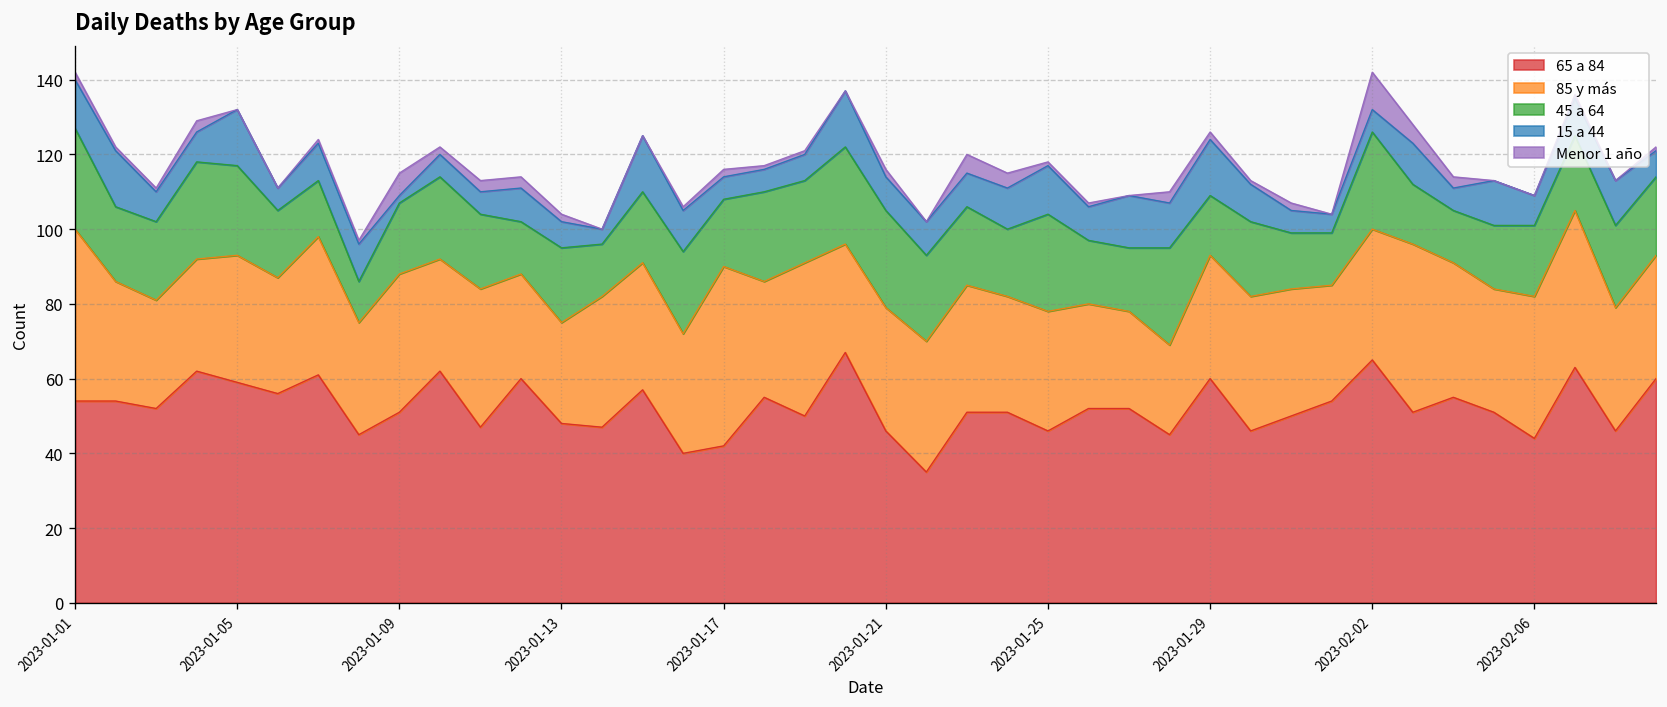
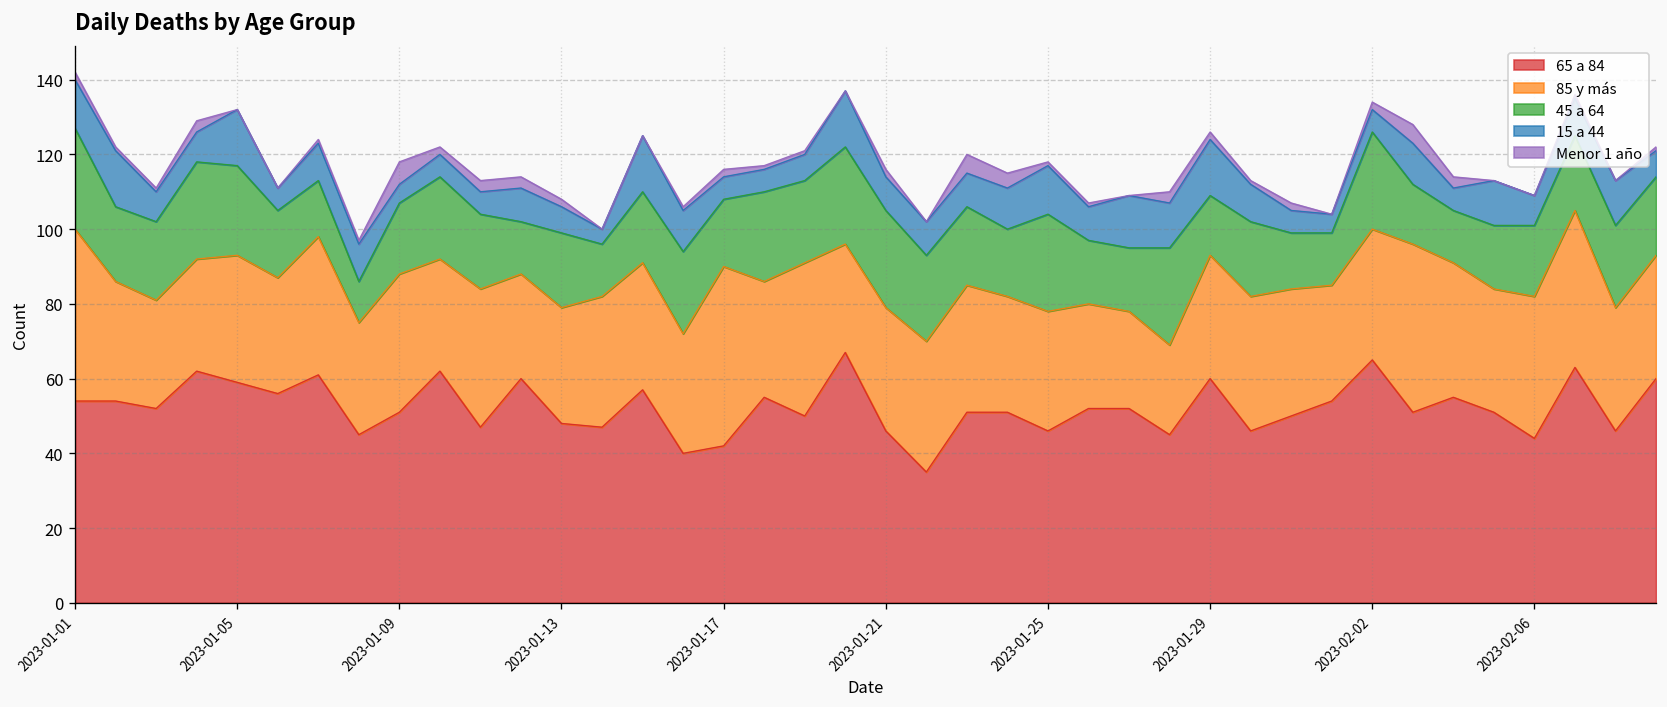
15 a 44, 2023-01-09: 2 -> 5
85 y más, 2023-01-13: 27 -> 31
Menor 1 año, 2023-02-02: 10 -> 2
